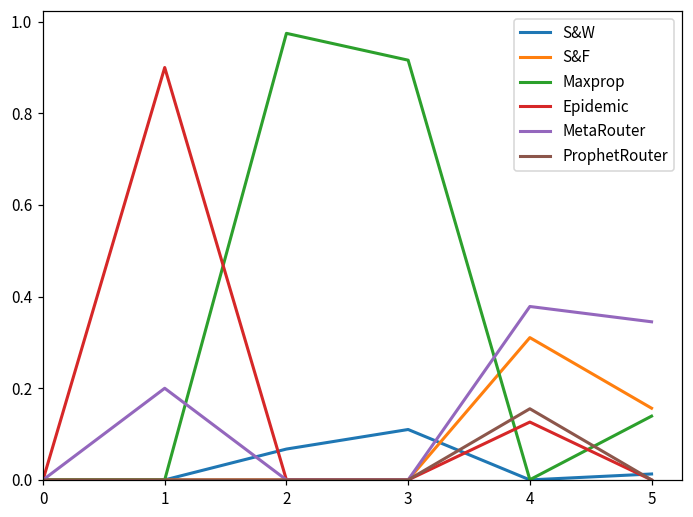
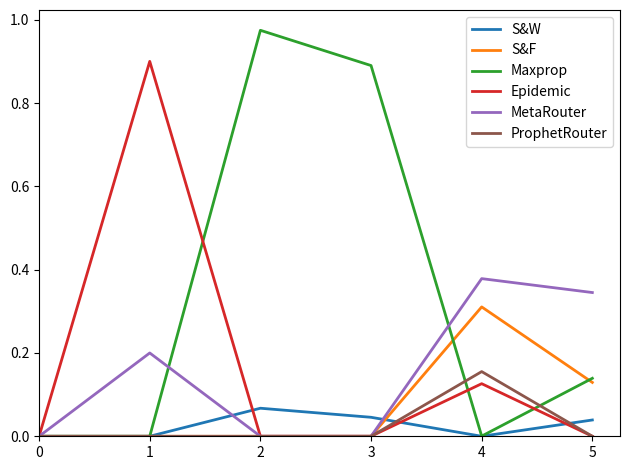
S&W, 3: 0.11 -> 0.05
Maxprop, 3: 0.92 -> 0.89
S&W, 5: 0.01 -> 0.04
S&F, 5: 0.16 -> 0.13
